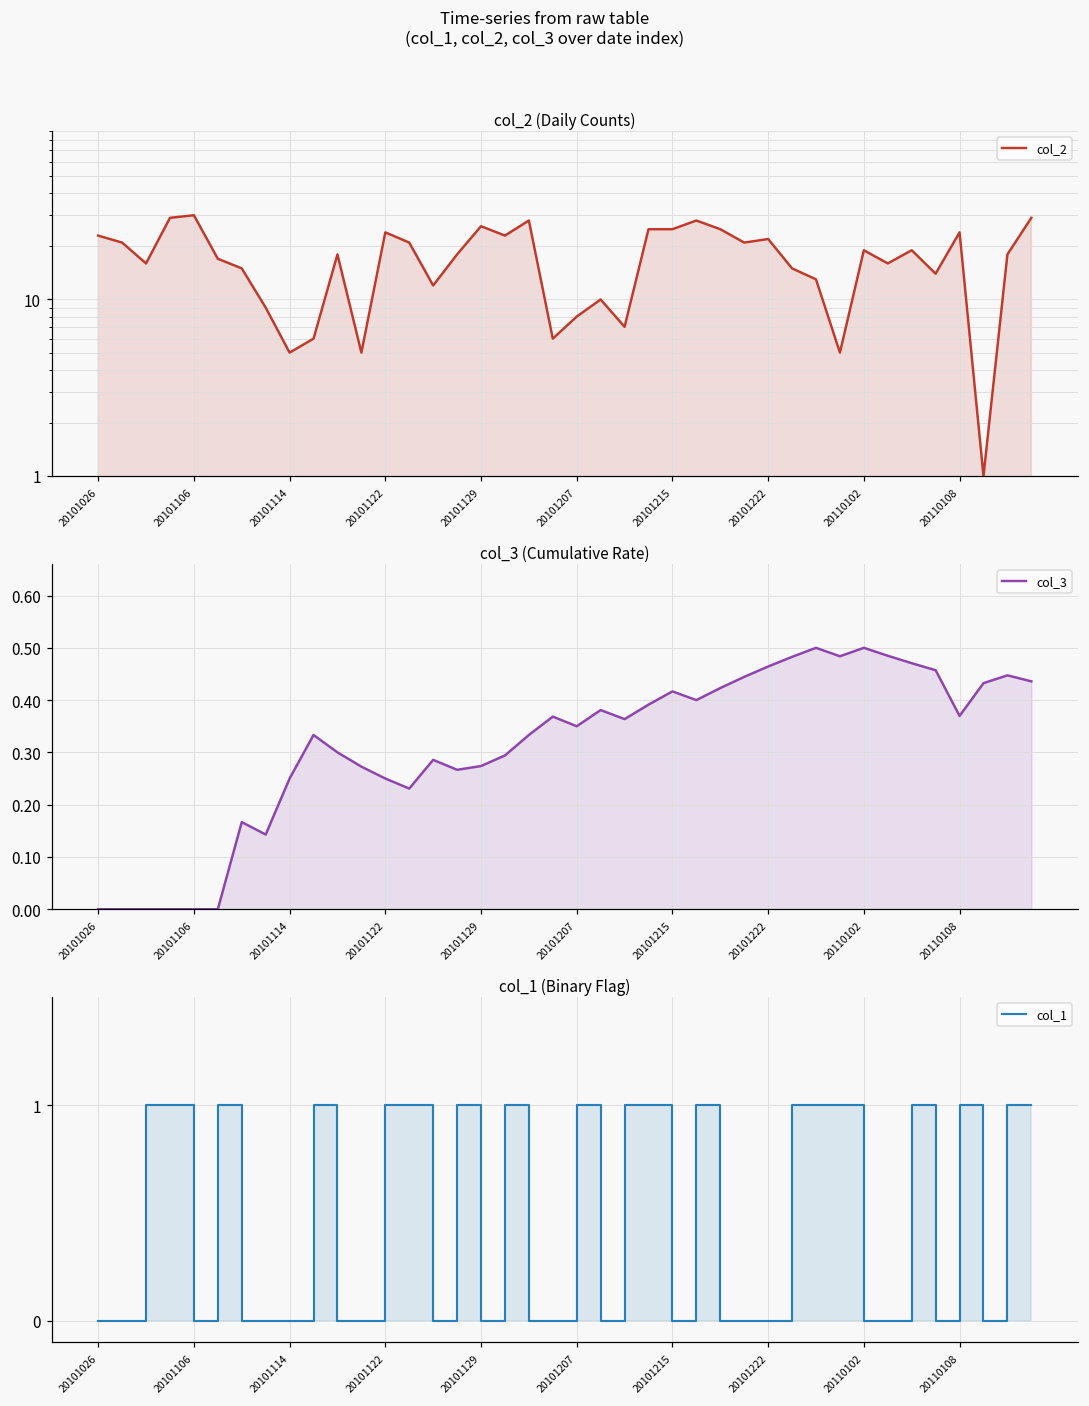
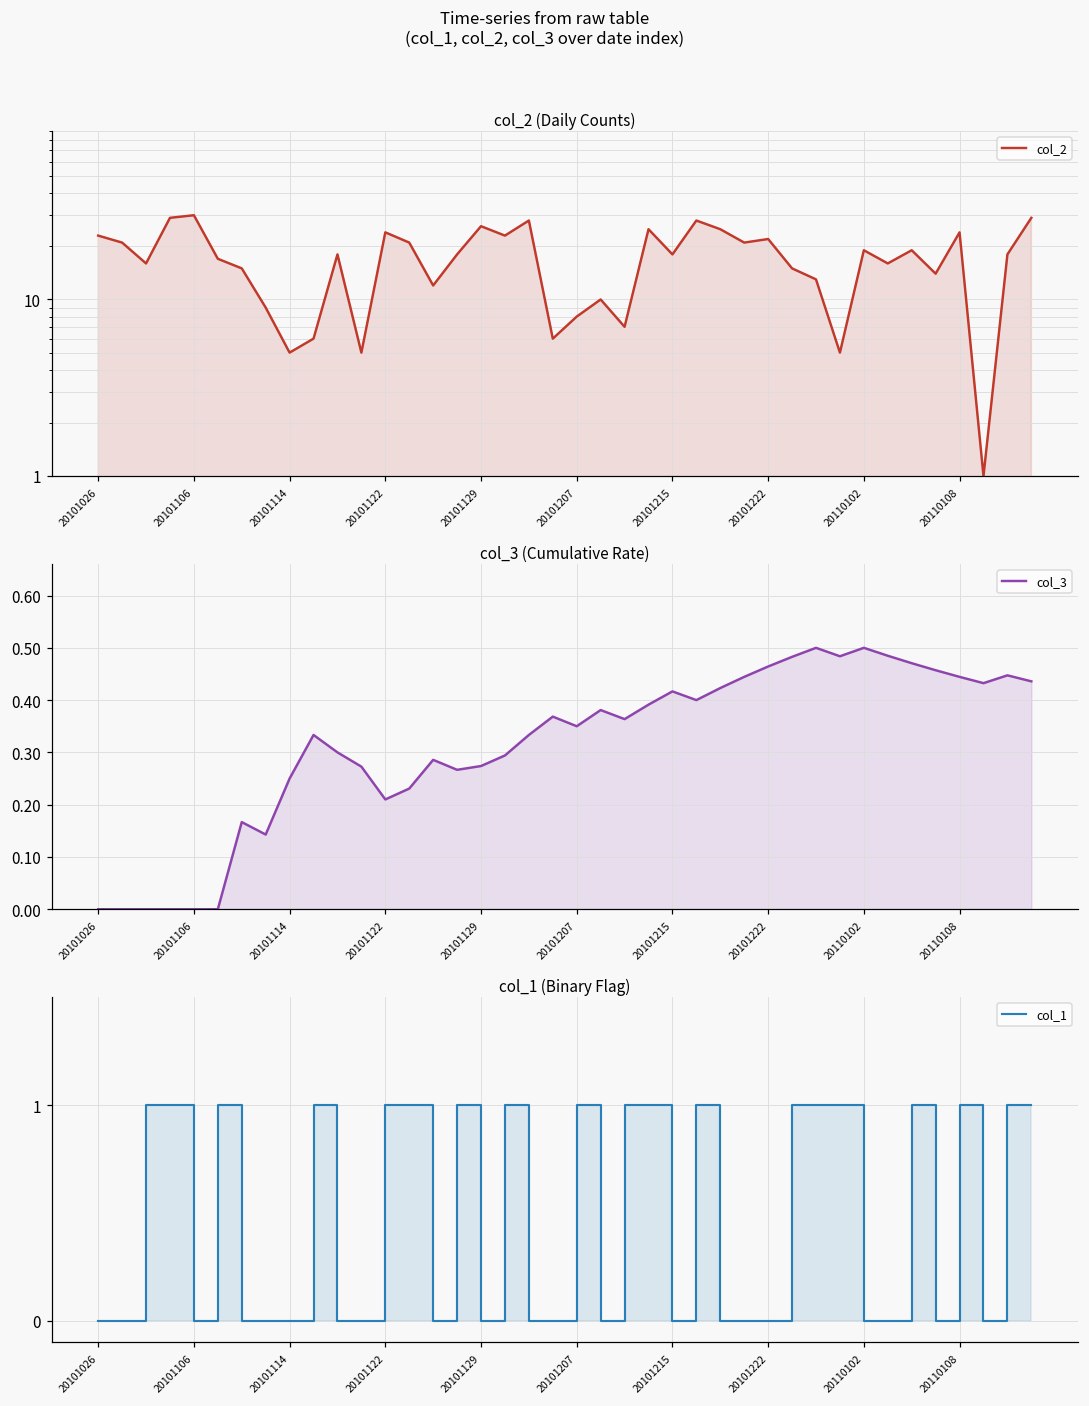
col_2 (Daily Counts), 20101215: 25 -> 18
col_3 (Cumulative Rate), 20101122: 0.25 -> 0.21
col_3 (Cumulative Rate), 20110108: 0.37 -> 0.44
